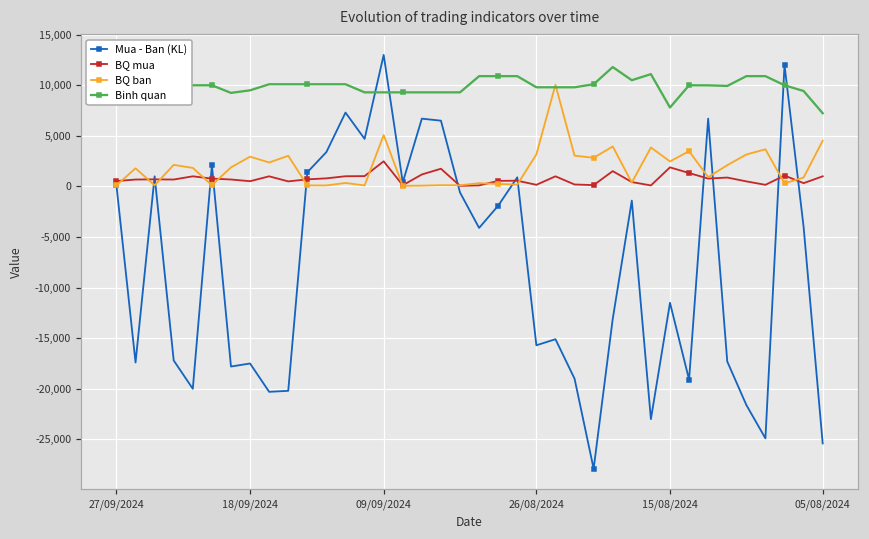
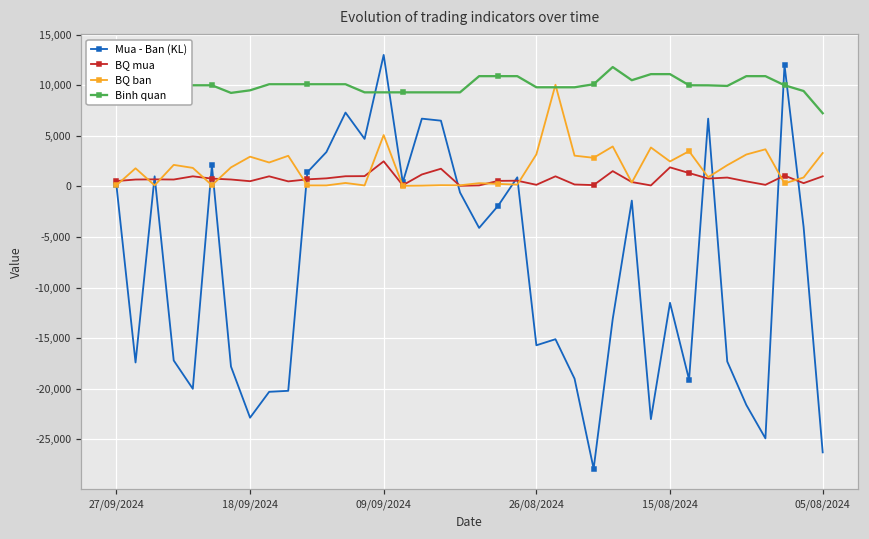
Mua - Ban (KL), 18/09/2024: -18,000 -> -23,000
Binh quan, 15/08/2024: 8,000 -> 11,000
Mua - Ban (KL), 05/08/2024: -25,000 -> -26,000
BQ ban, 05/08/2024: 5,000 -> 3,000
